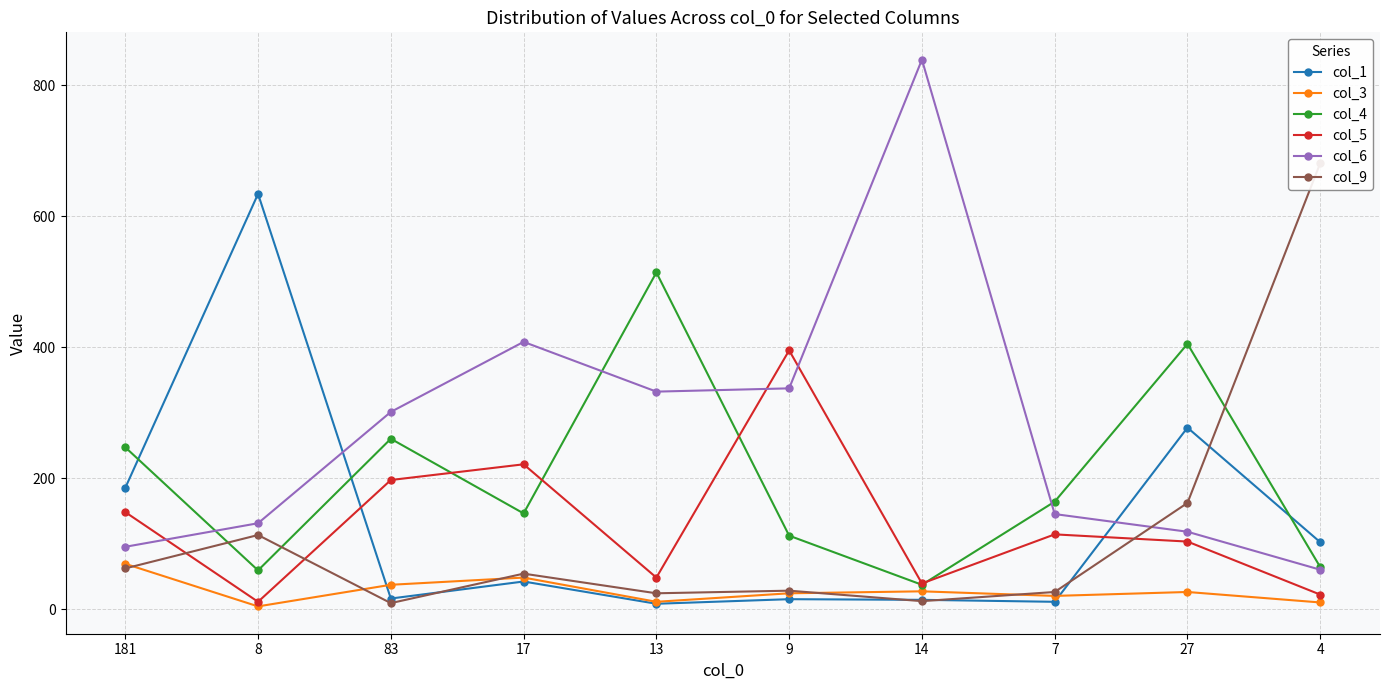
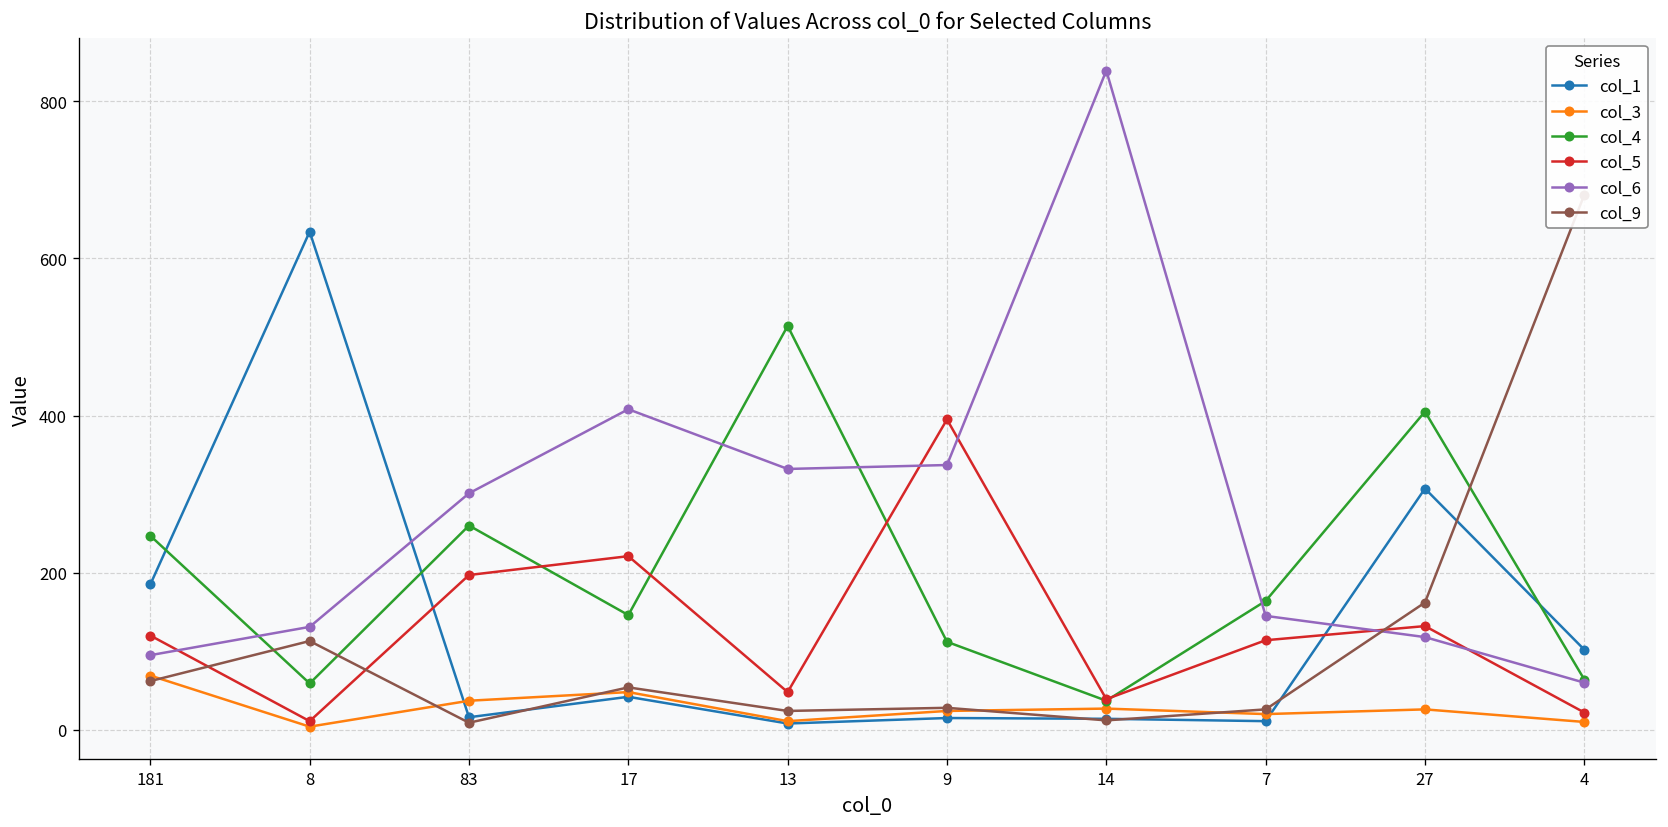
col_5, 181: 150 -> 120
col_1, 27: 280 -> 310
col_5, 27: 100 -> 130
